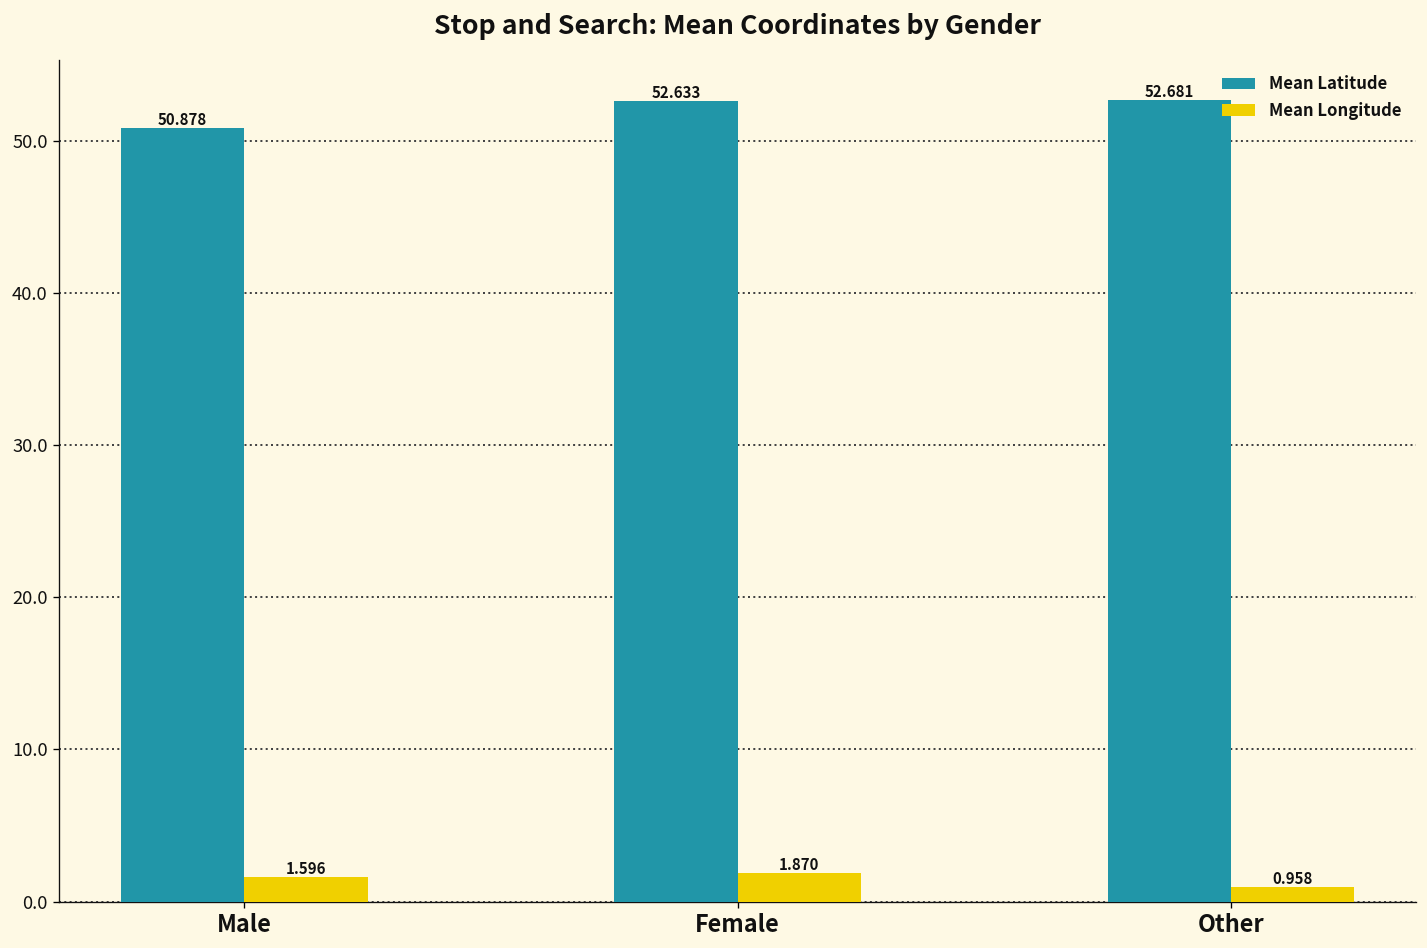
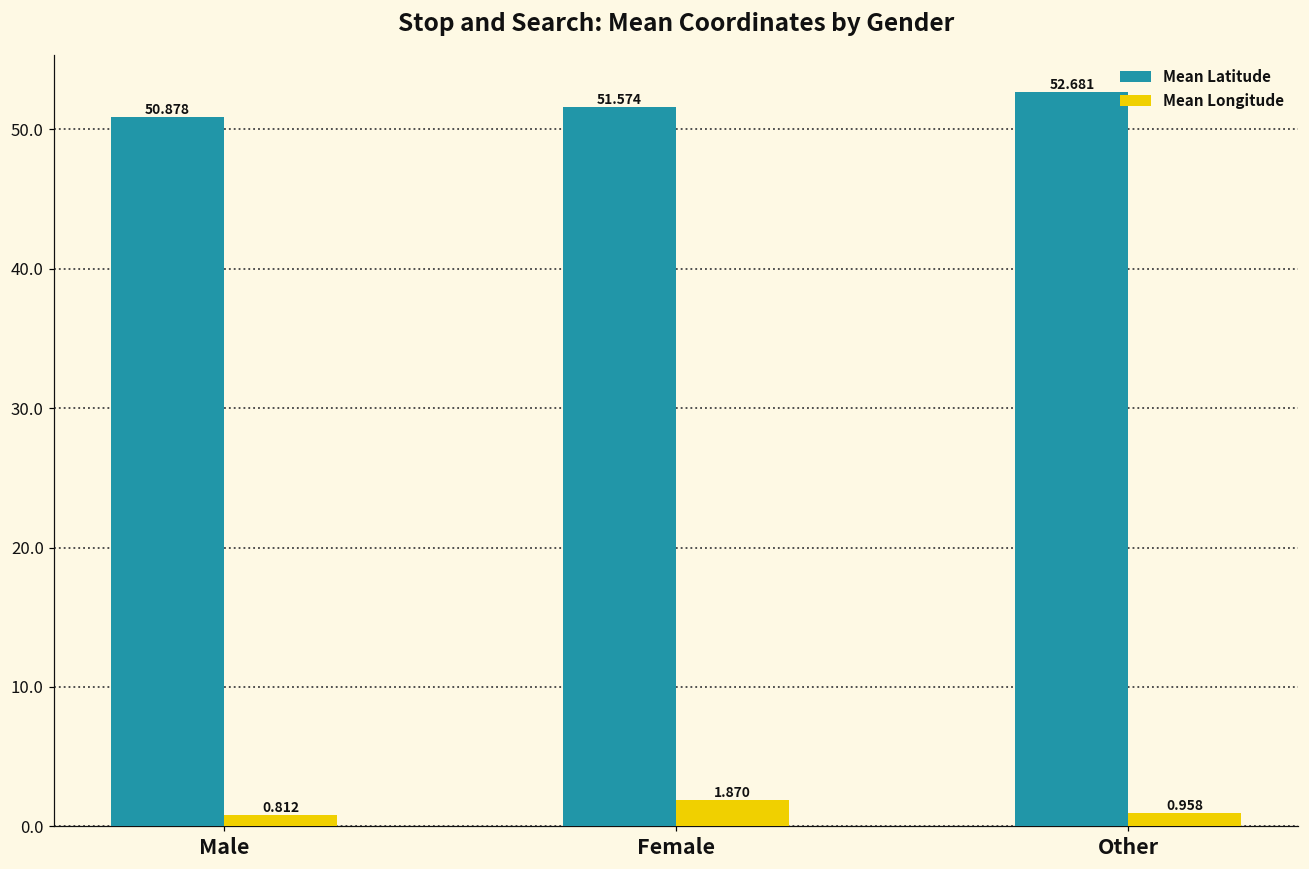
Mean Longitude, Male: 1.596 -> 0.812
Mean Latitude, Female: 52.633 -> 51.574
